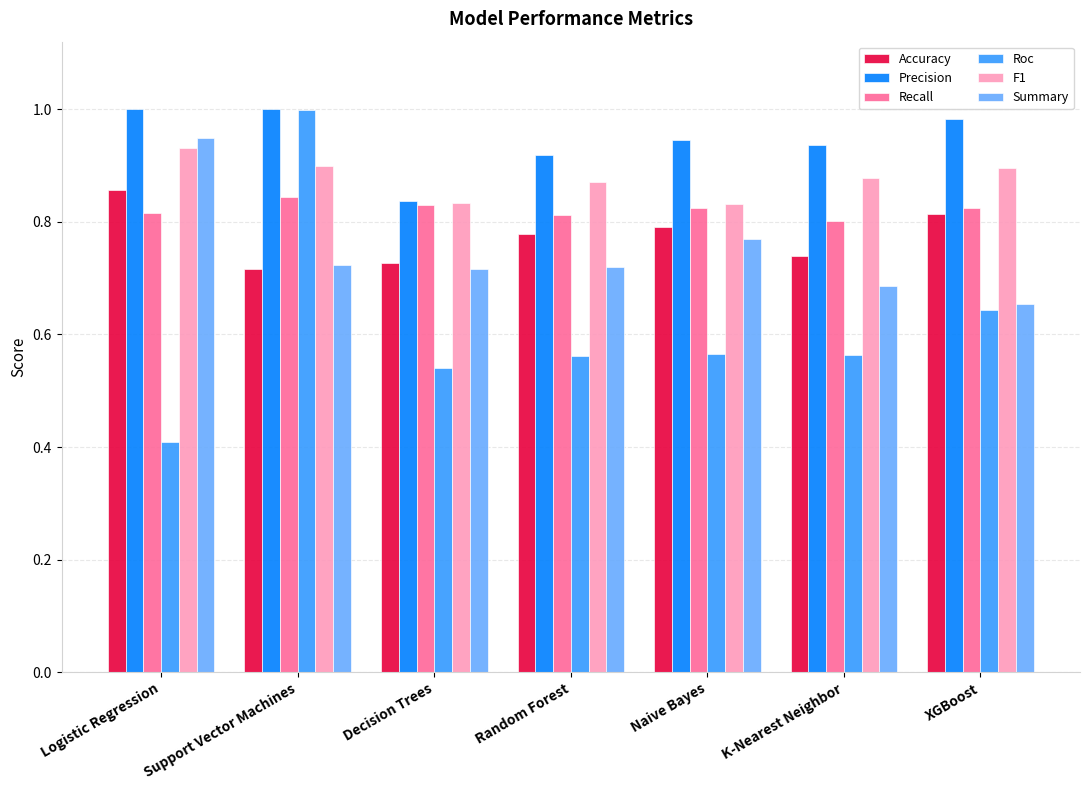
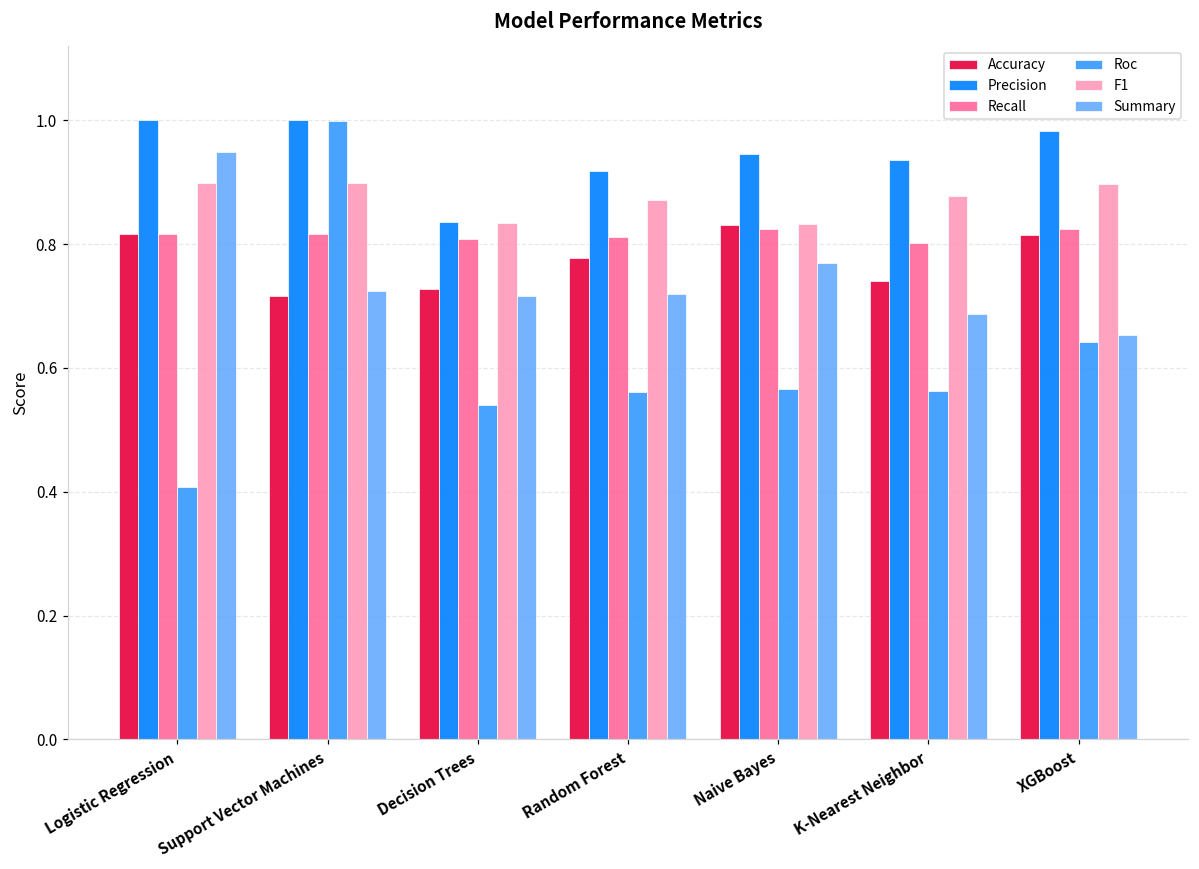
Accuracy, Logistic Regression: 0.86 -> 0.82
F1, Logistic Regression: 0.93 -> 0.90
Recall, Support Vector Machines: 0.84 -> 0.82
Recall, Decision Trees: 0.83 -> 0.81
Accuracy, Naive Bayes: 0.79 -> 0.83
